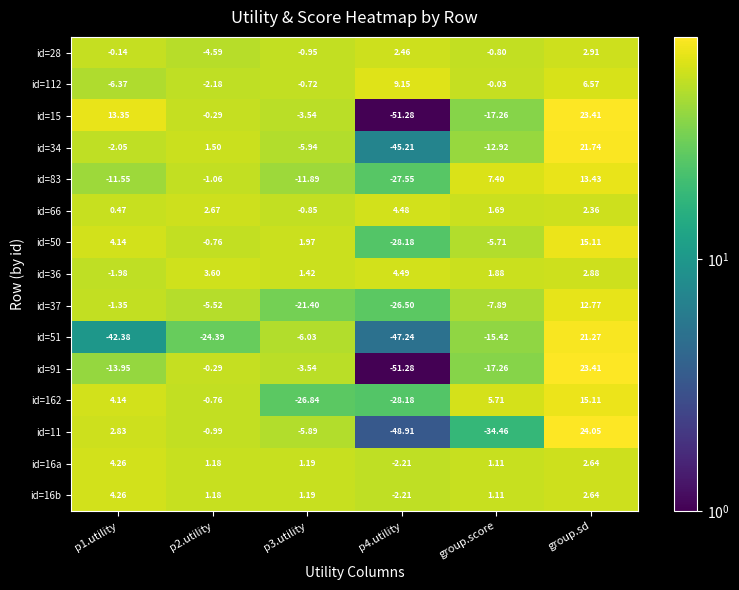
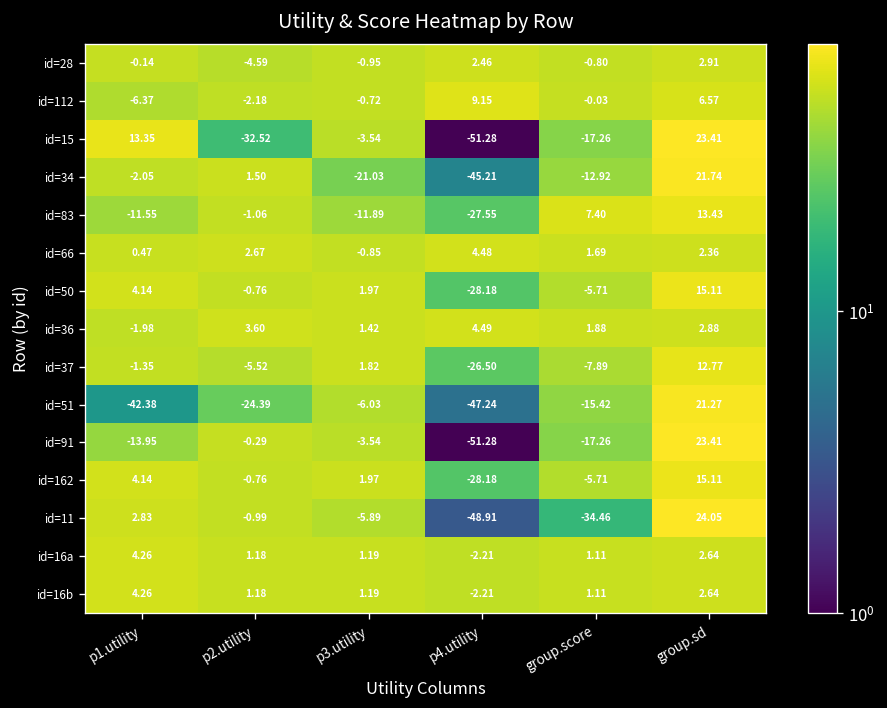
id=15, p2.utility: -0.29 -> -32.52
id=34, p3.utility: -5.94 -> -21.03
id=37, p3.utility: -21.40 -> 1.82
id=162, p3.utility: -26.84 -> 1.97
id=162, group.score: 5.71 -> -5.71
